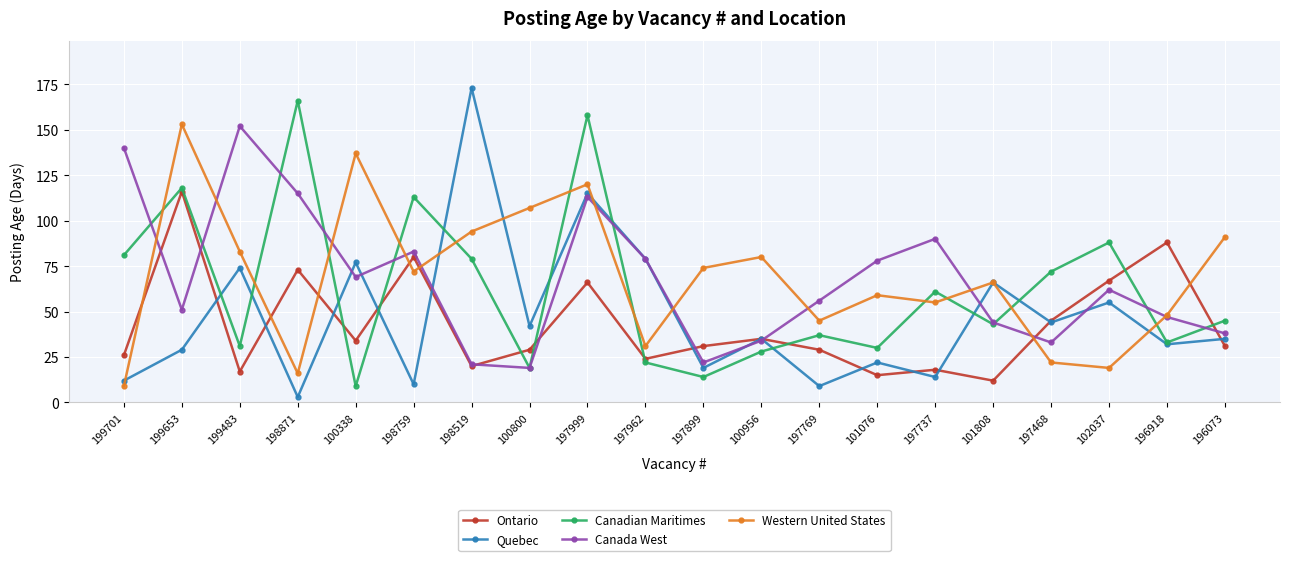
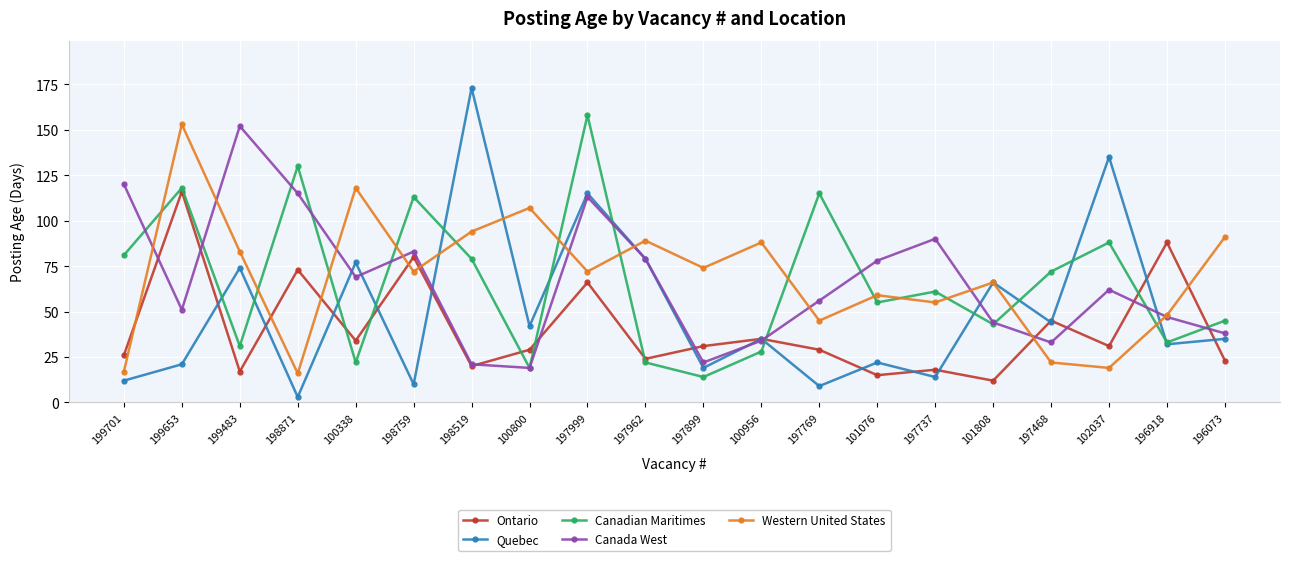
Canada West, 199701: 140 -> 120
Western United States, 199701: 9 -> 17
Quebec, 199653: 29 -> 21
Canadian Maritimes, 198871: 166 -> 130
Canadian Maritimes, 100338: 9 -> 22
Western United States, 100338: 137 -> 118
Western United States, 197999: 120 -> 72
Western United States, 197962: 31 -> 89
Western United States, 100956: 80 -> 88
Canadian Maritimes, 197769: 37 -> 115
Canadian Maritimes, 101076: 30 -> 55
Ontario, 102037: 67 -> 31
Quebec, 102037: 55 -> 135
Ontario, 196073: 31 -> 23
